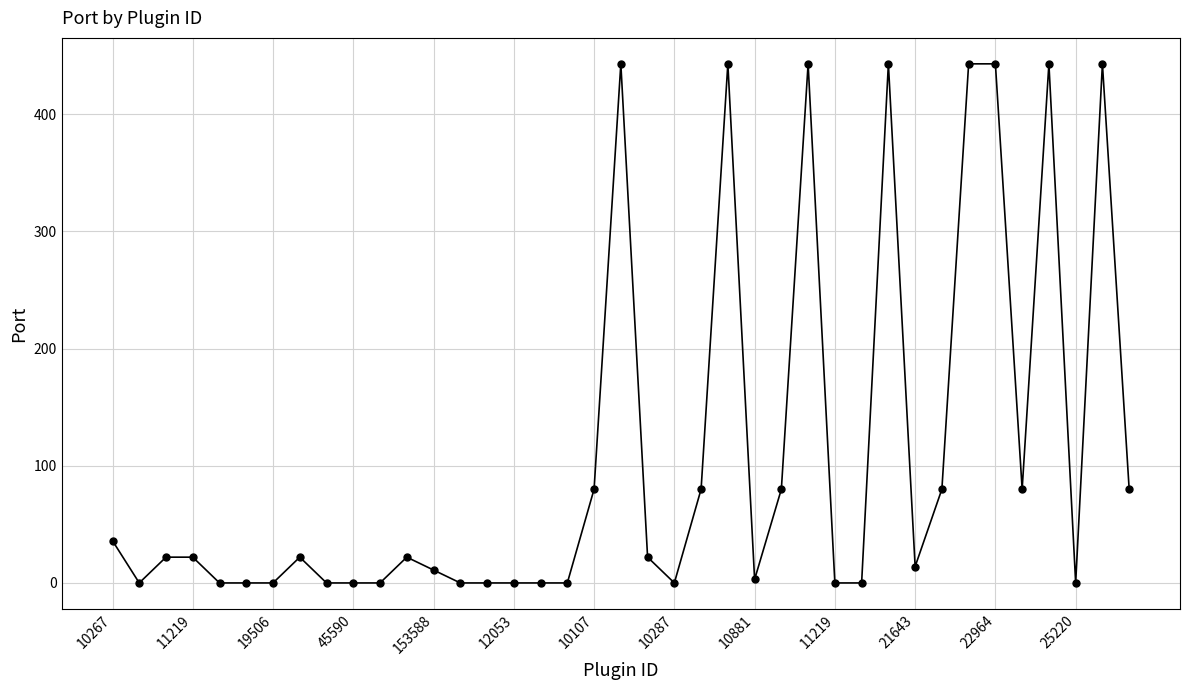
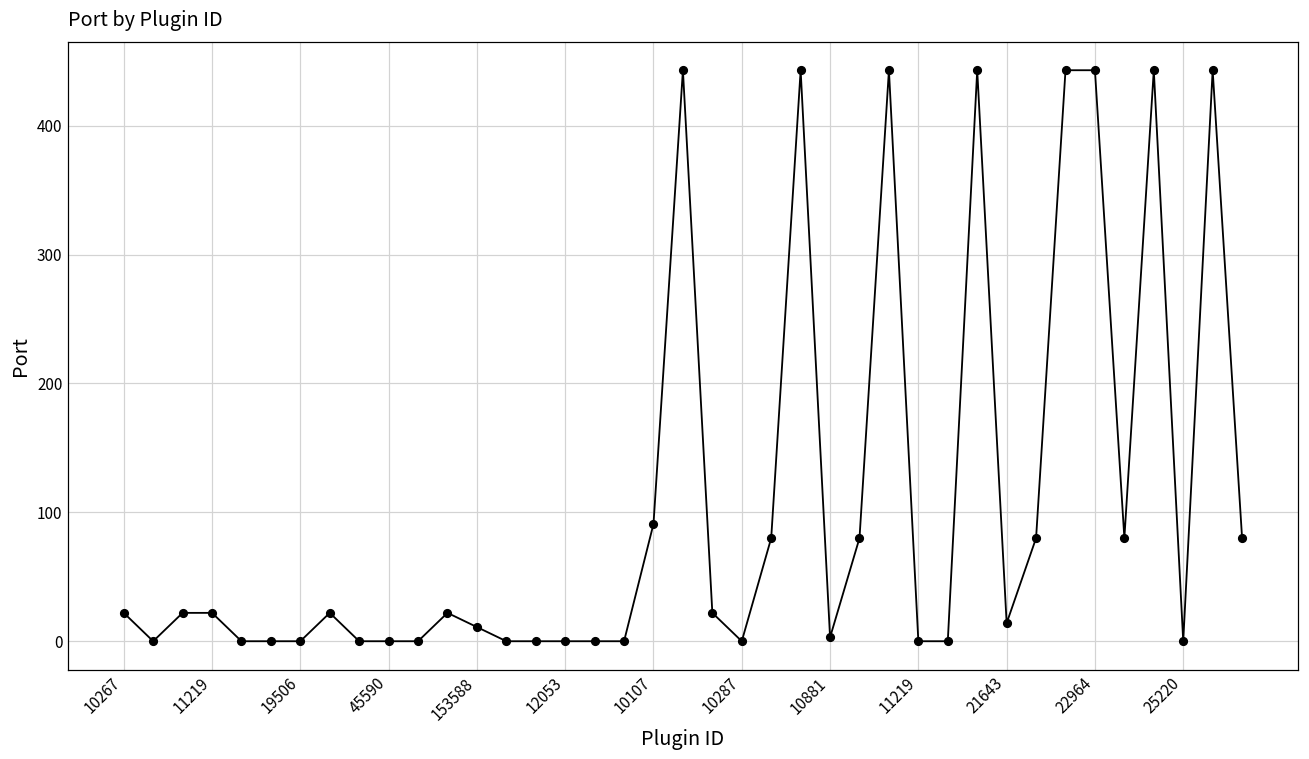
10267: 36 -> 22
10107: 80 -> 91
